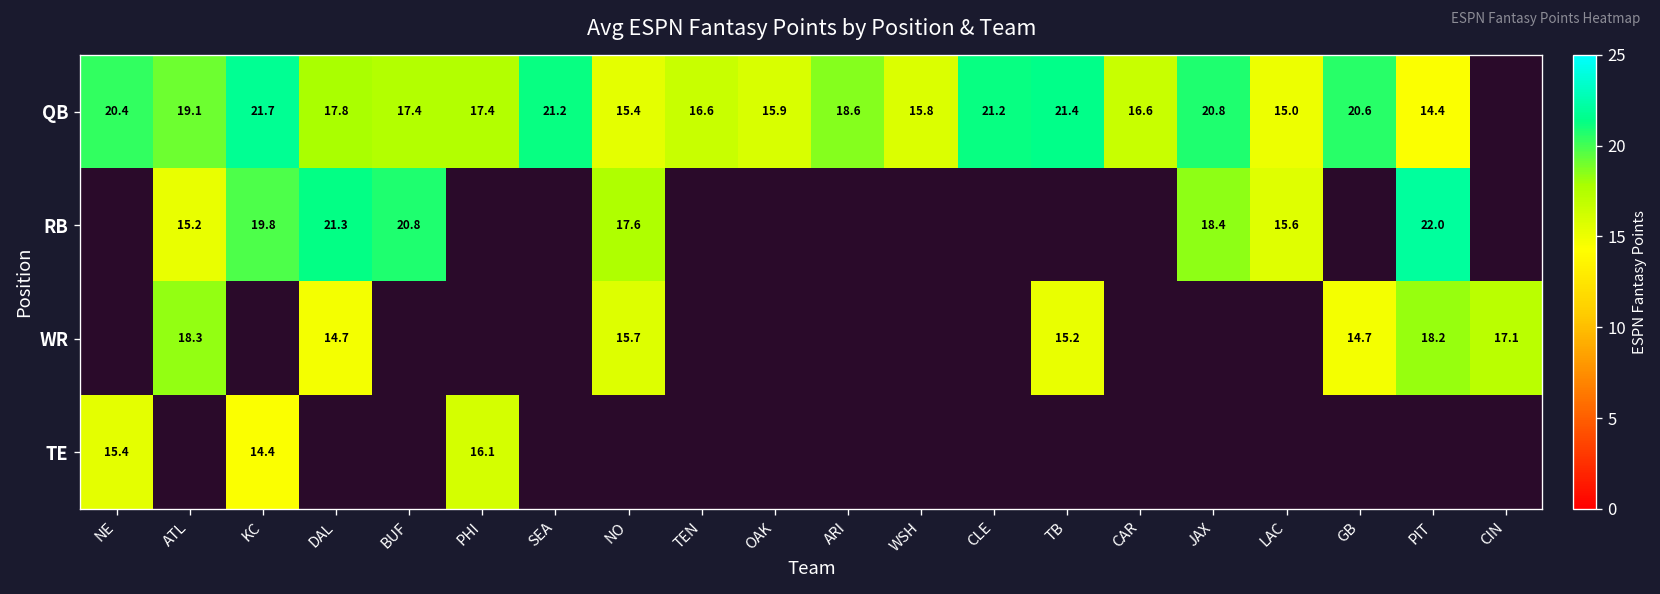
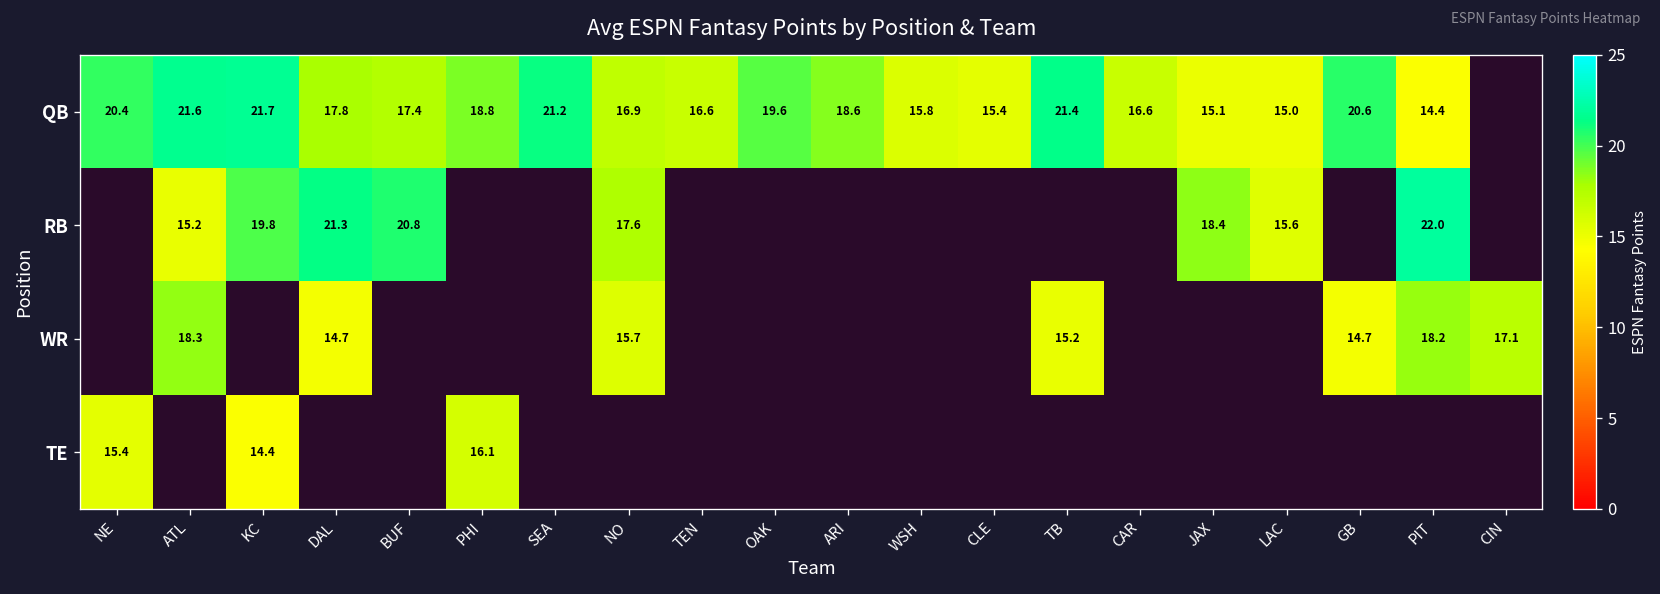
QB, ATL: 19.1 -> 21.6
QB, PHI: 17.4 -> 18.8
QB, NO: 15.4 -> 16.9
QB, OAK: 15.9 -> 19.6
QB, CLE: 21.2 -> 15.4
QB, JAX: 20.8 -> 15.1
